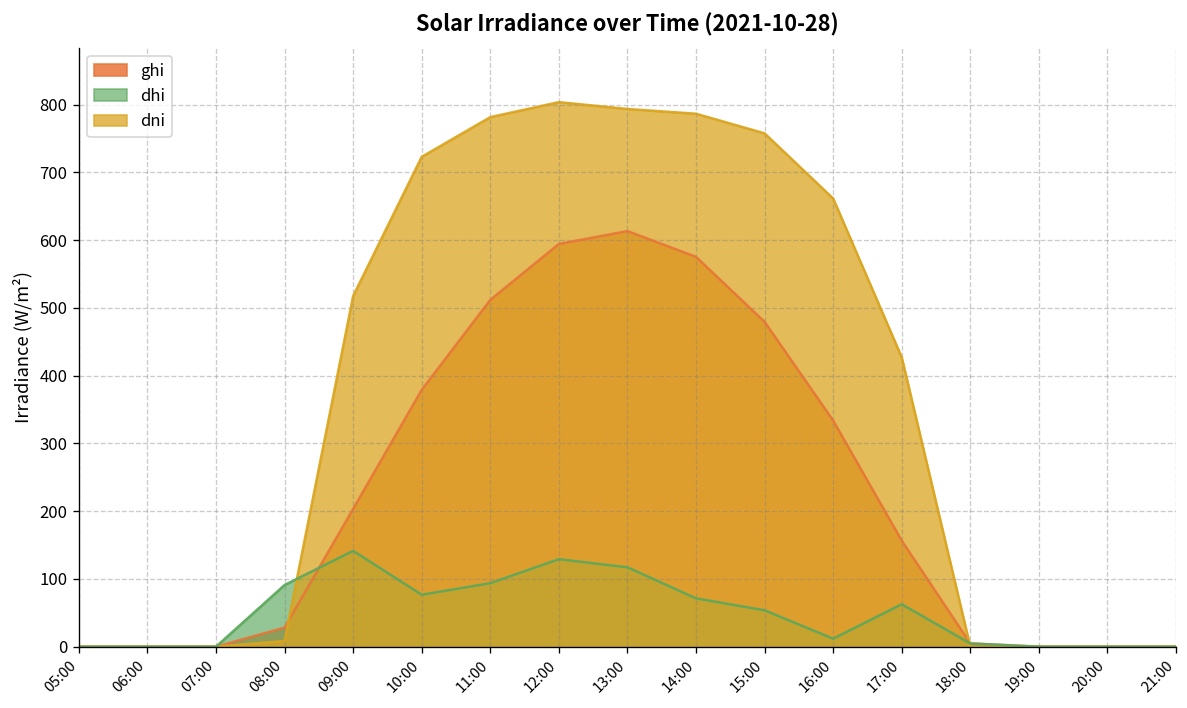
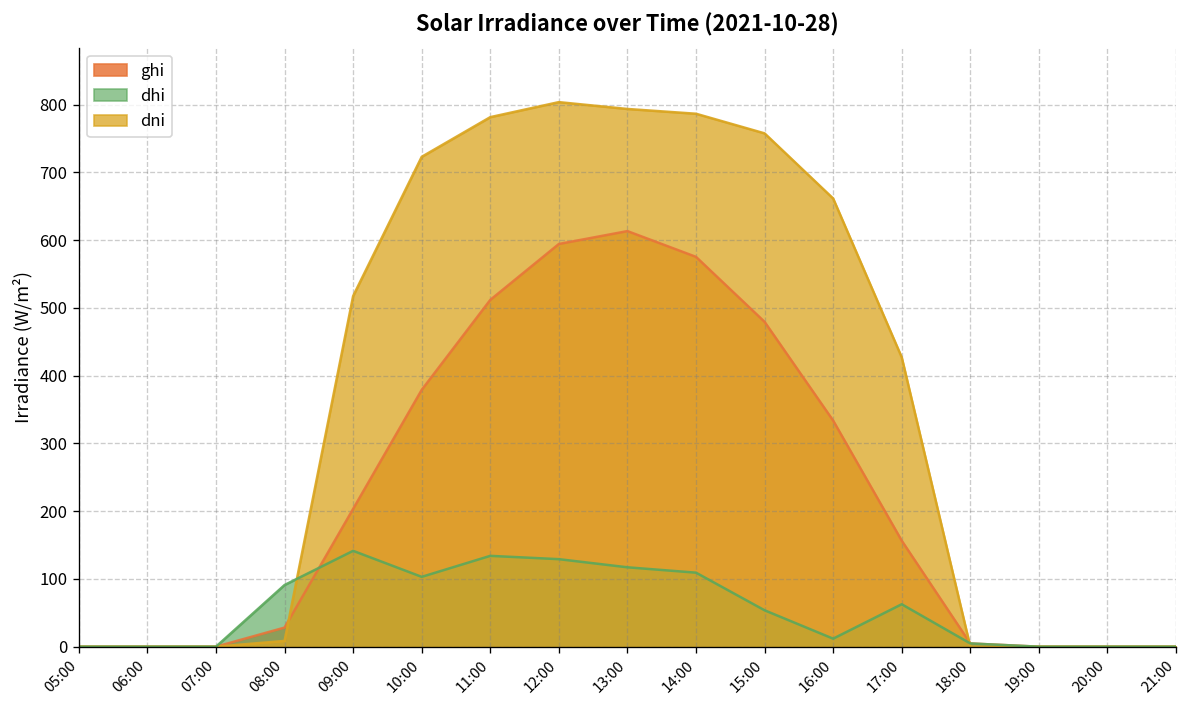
dhi, 10:00: 80 -> 100
dhi, 11:00: 90 -> 130
dhi, 14:00: 70 -> 110
